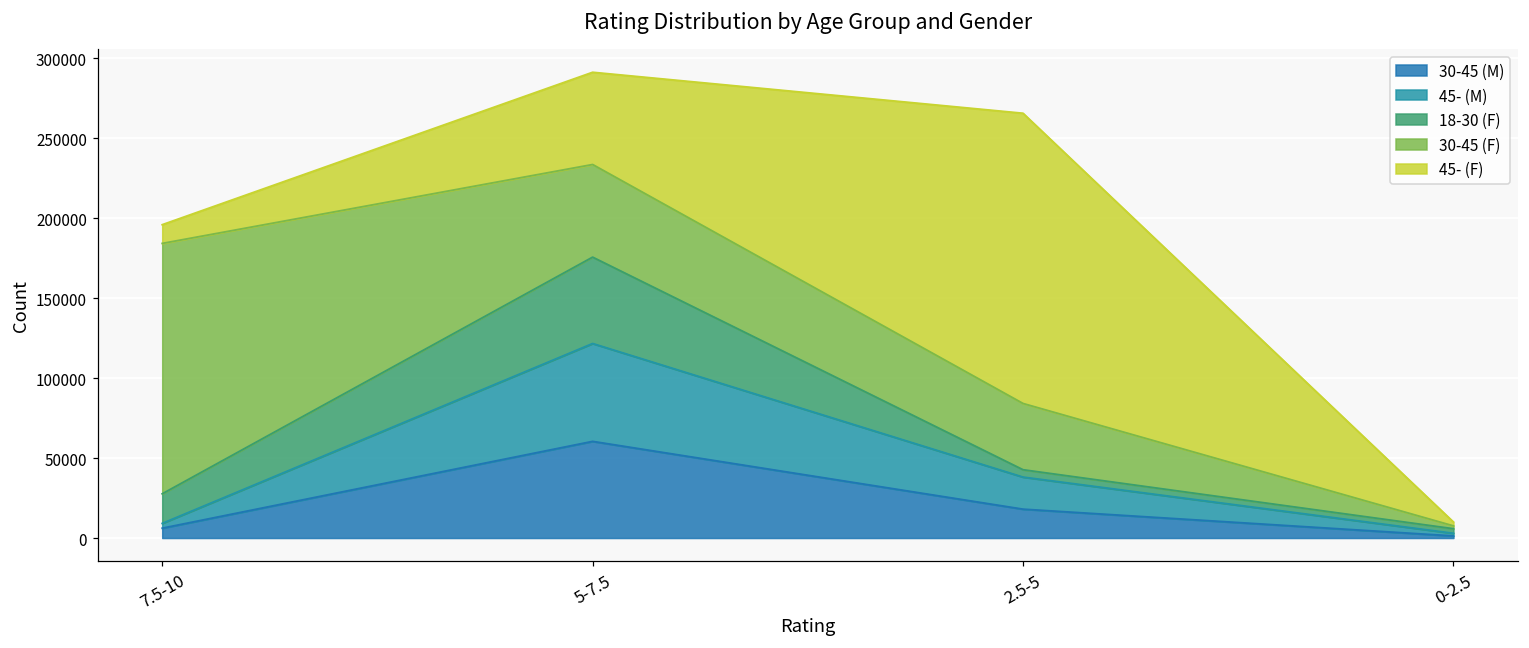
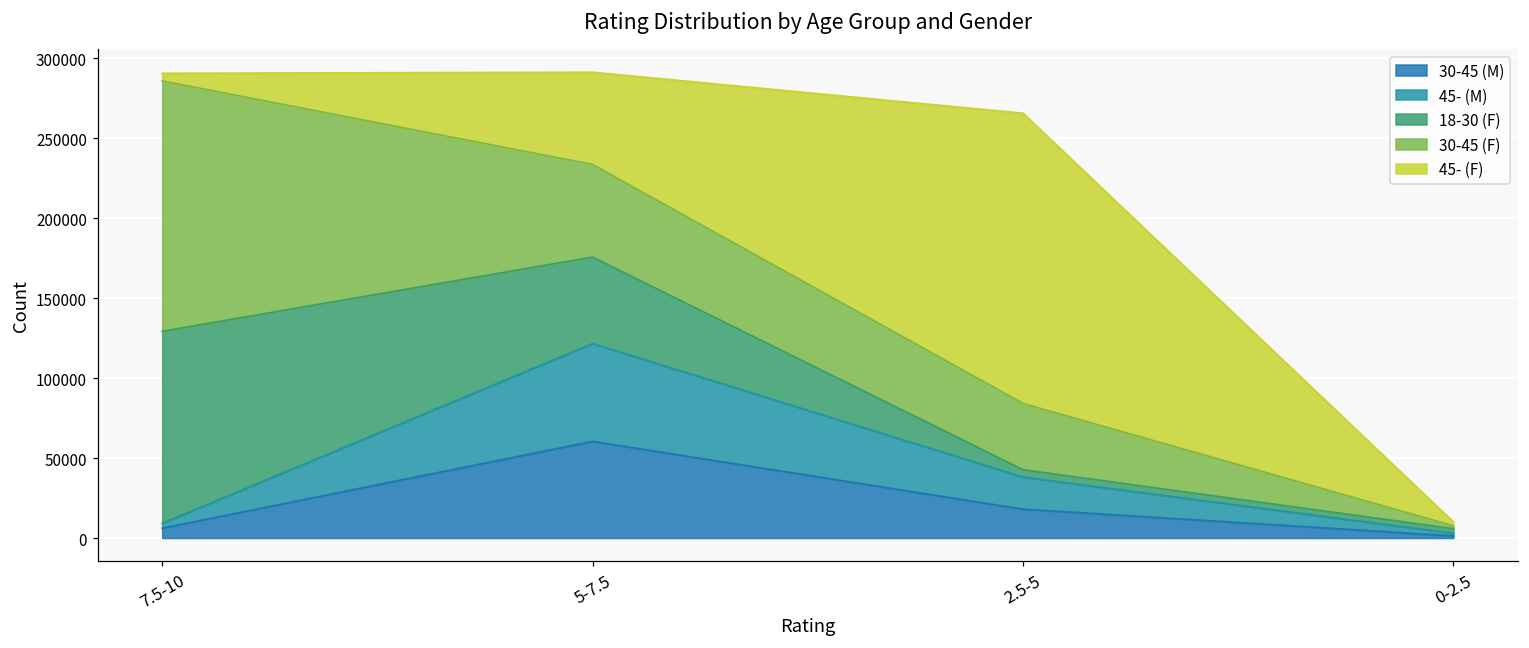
18-30 (F), 7.5-10: 18000 -> 120000
45- (F), 7.5-10: 12000 -> 5000
